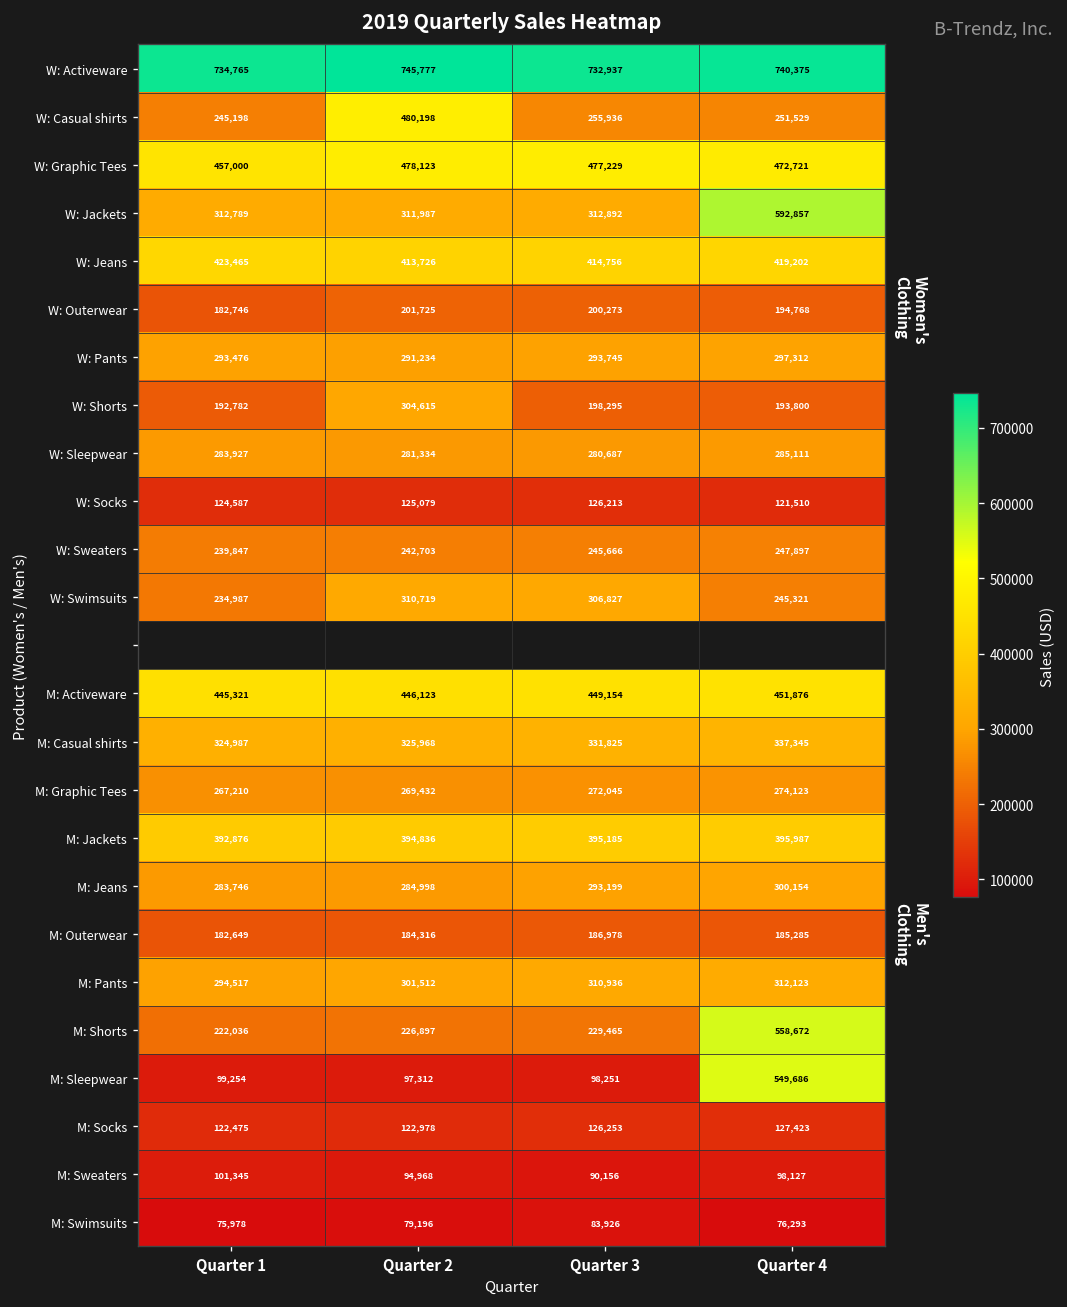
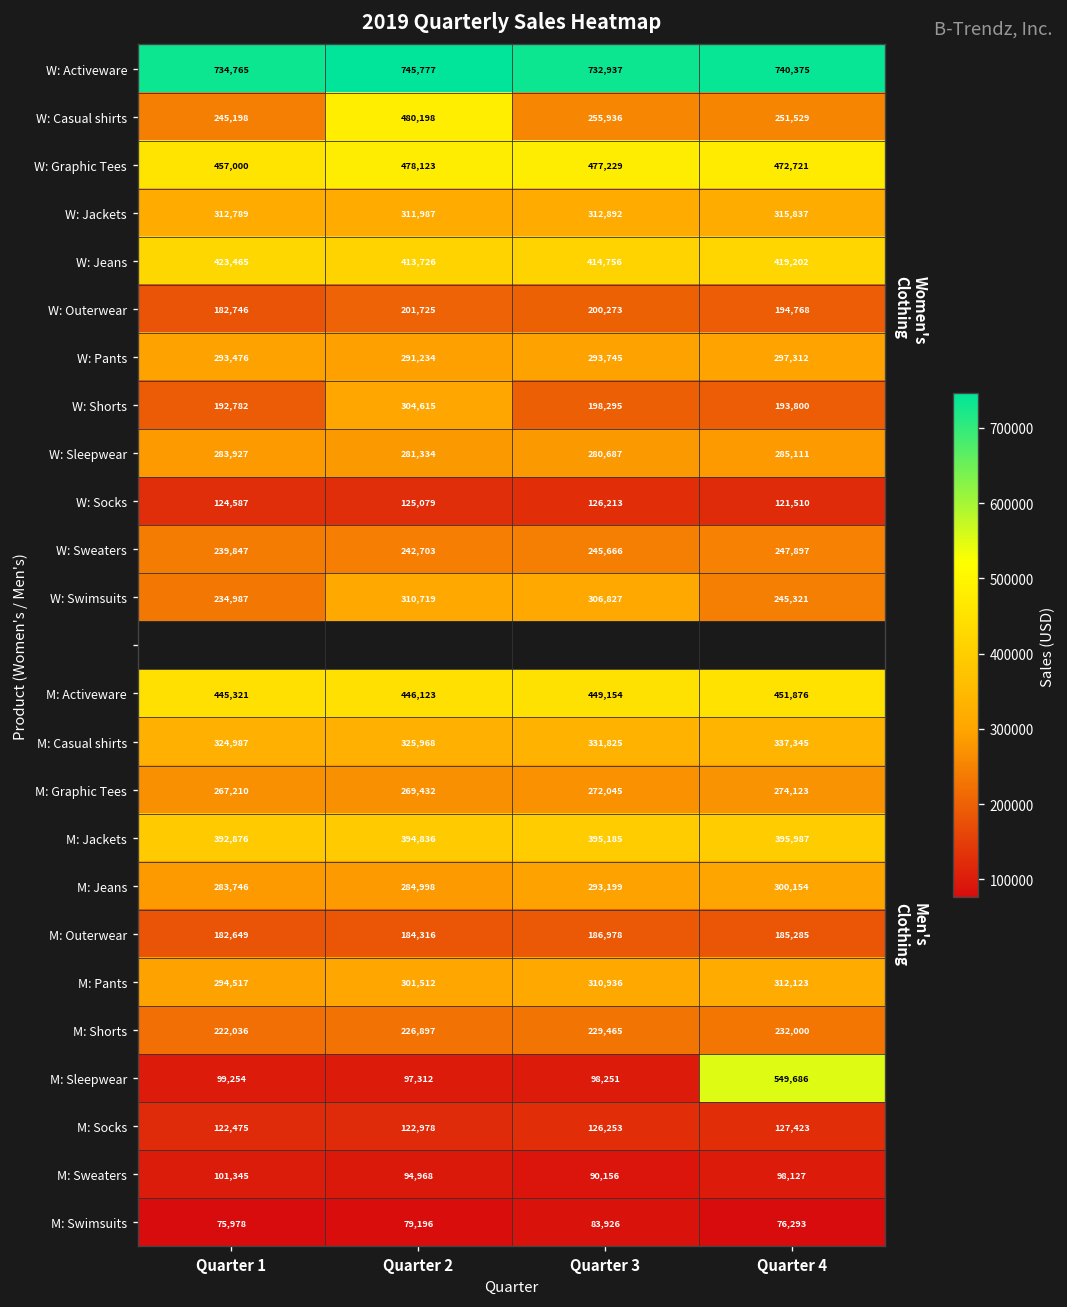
W: Jackets, Quarter 4: 592,857 -> 315,837
M: Shorts, Quarter 4: 558,672 -> 232,000
